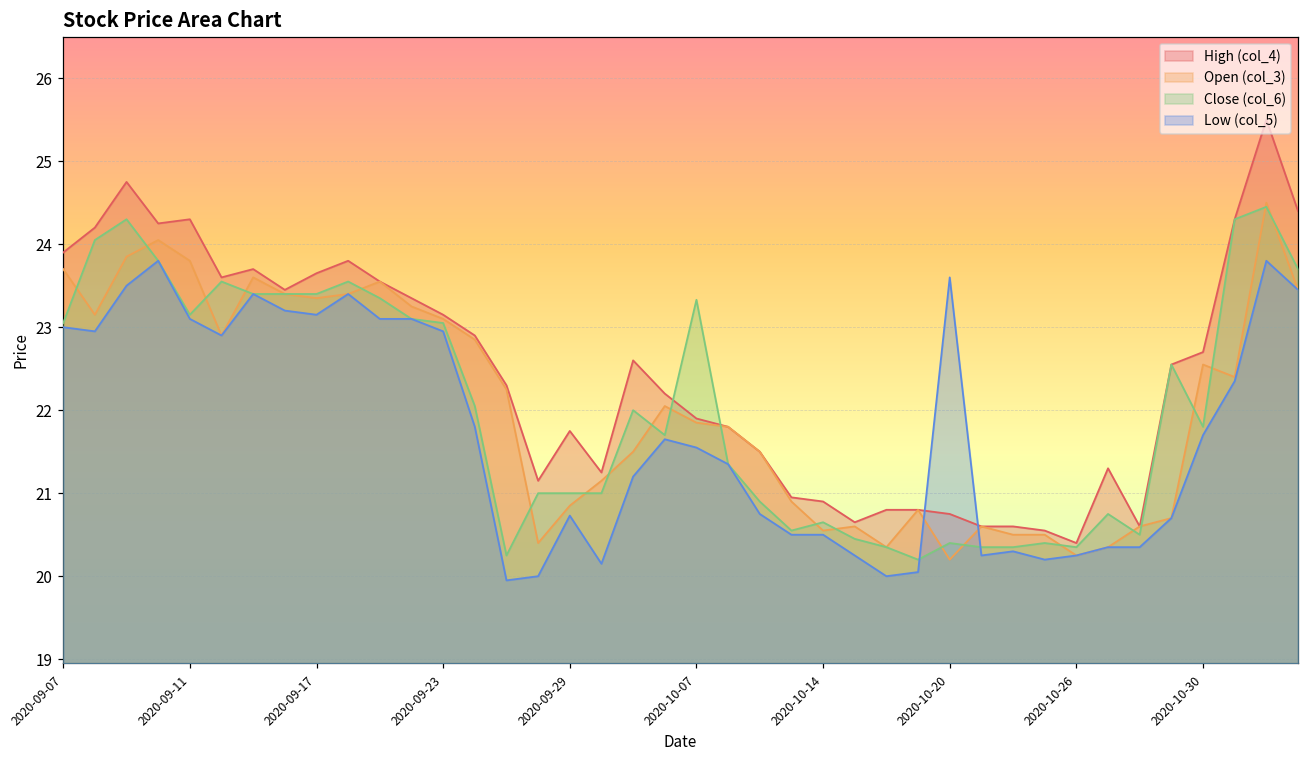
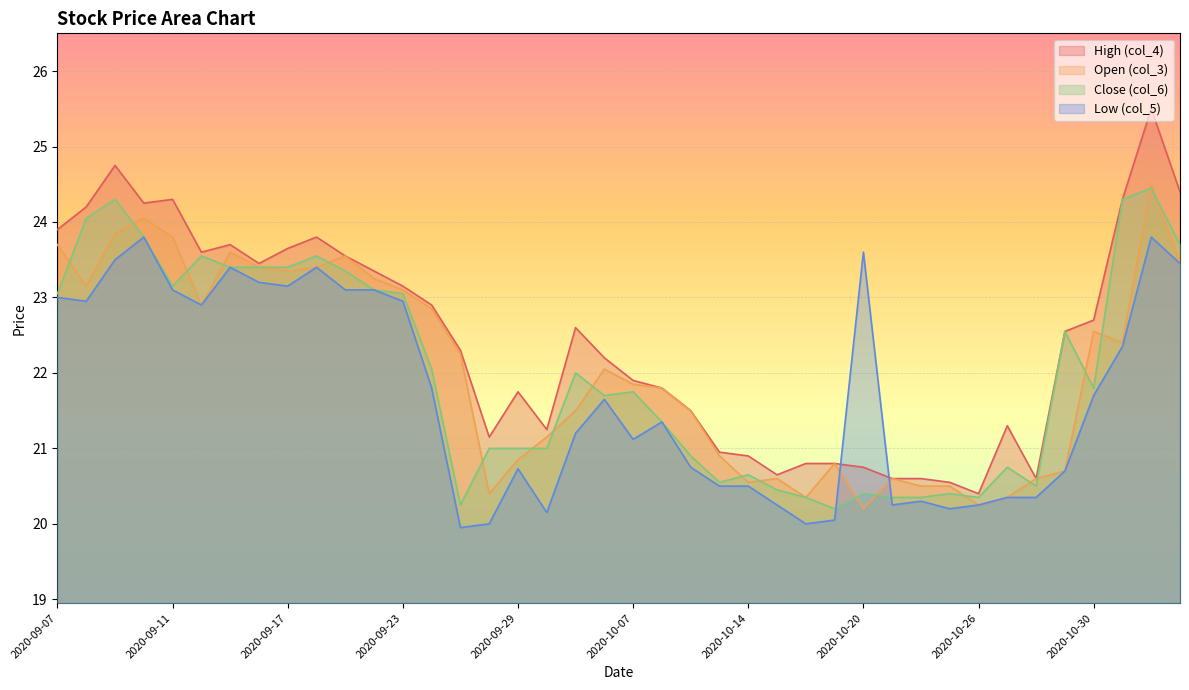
Close (col_6), 2020-10-07: 23.3 -> 21.8
Low (col_5), 2020-10-07: 21.6 -> 21.1
